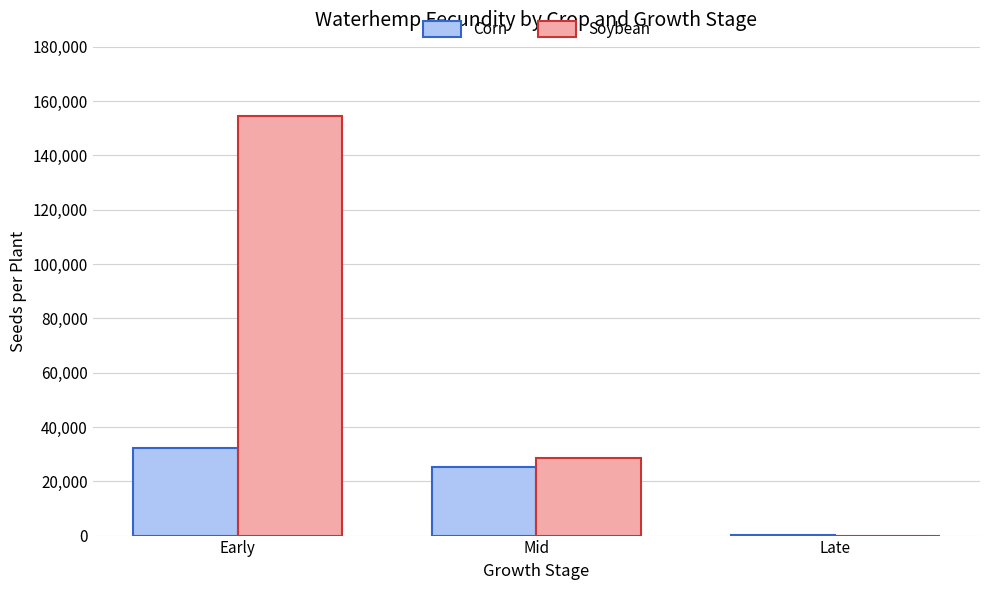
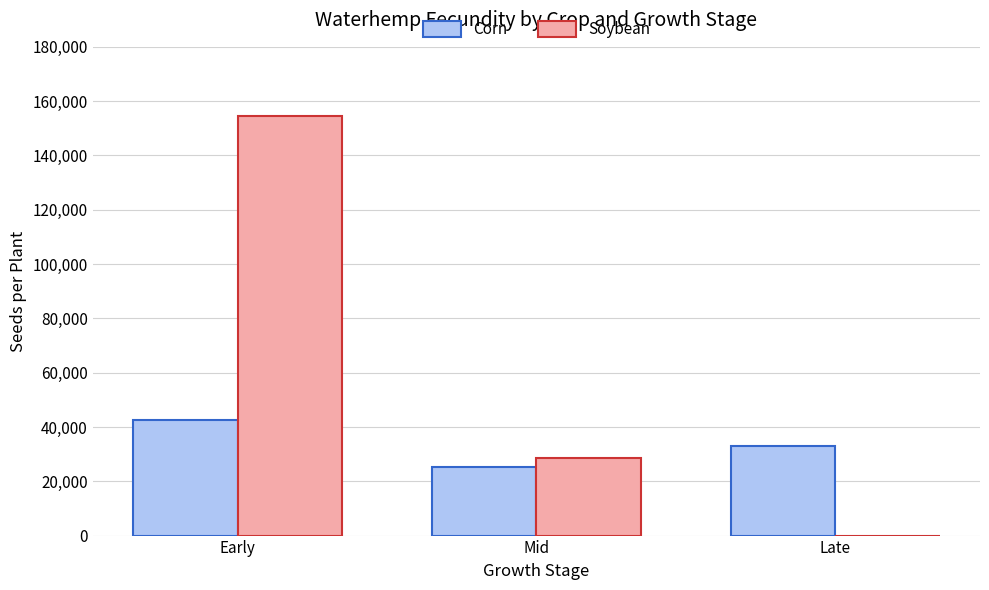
Corn, Early: 32,000 -> 42,000
Corn, Late: 0 -> 33,000
